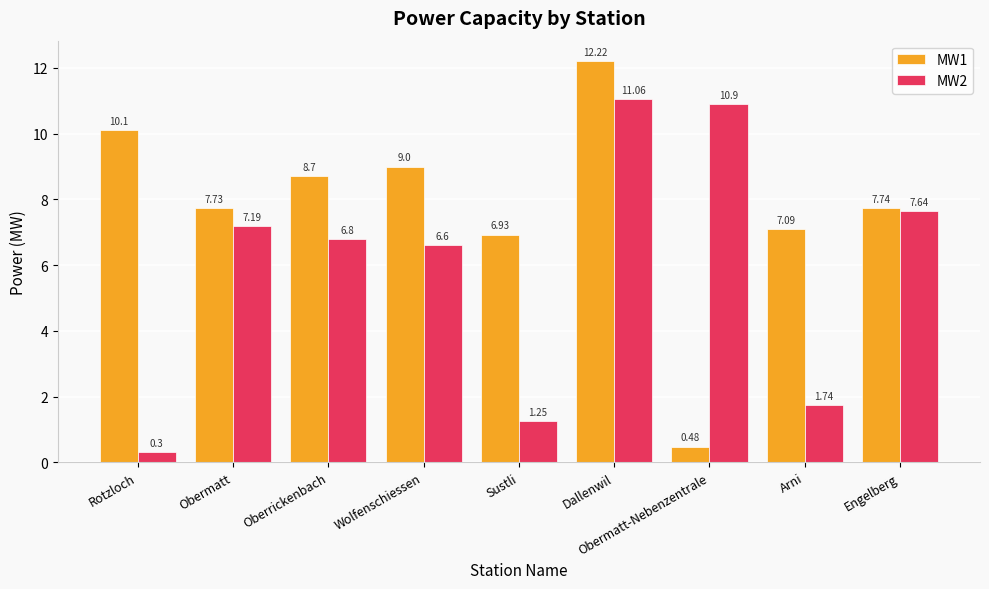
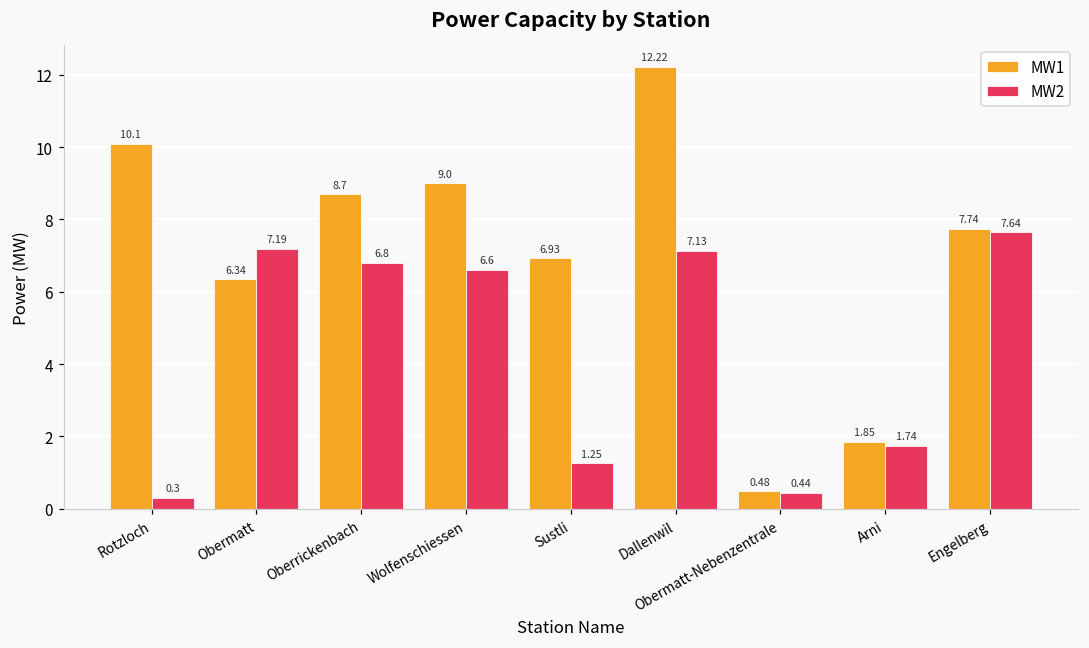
MW1, Obermatt: 7.73 -> 6.34
MW2, Dallenwil: 11.06 -> 7.13
MW2, Obermatt-Nebenzentrale: 10.9 -> 0.44
MW1, Arni: 7.09 -> 1.85
